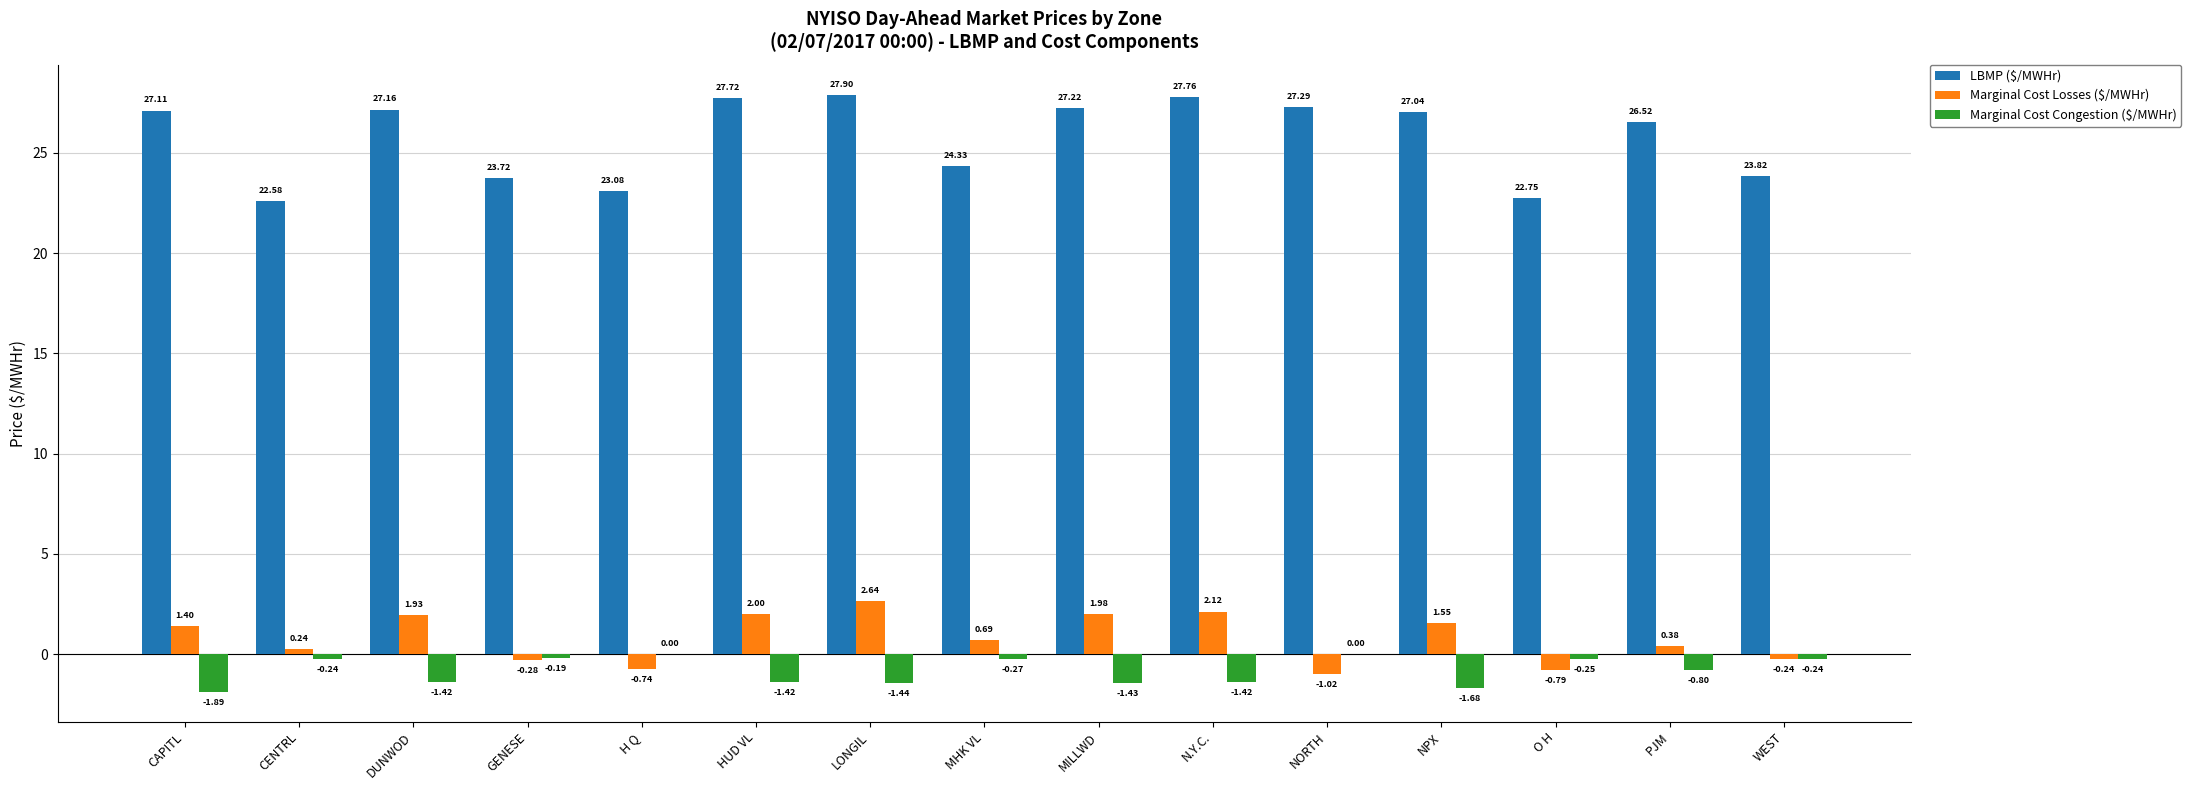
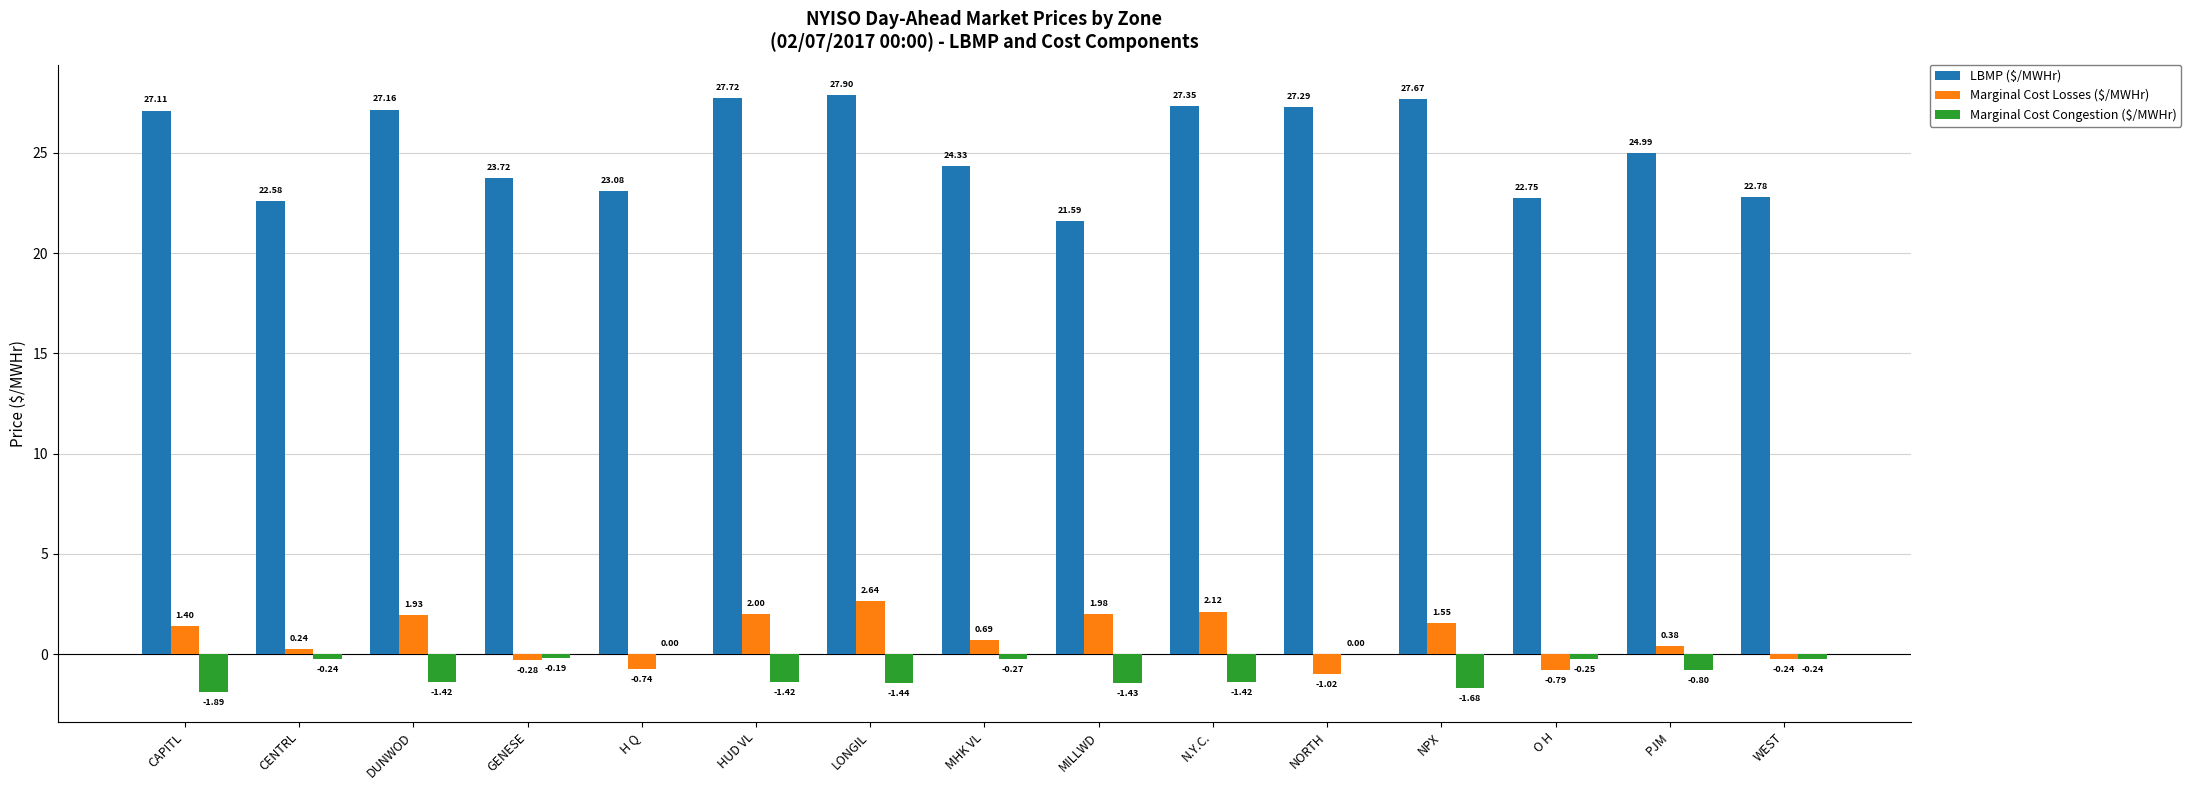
LBMP ($/MWHr), MILLWD: 27.22 -> 21.59
LBMP ($/MWHr), N.Y.C.: 27.76 -> 27.35
LBMP ($/MWHr), NPX: 27.04 -> 27.67
LBMP ($/MWHr), PJM: 26.52 -> 24.99
LBMP ($/MWHr), WEST: 23.82 -> 22.78
